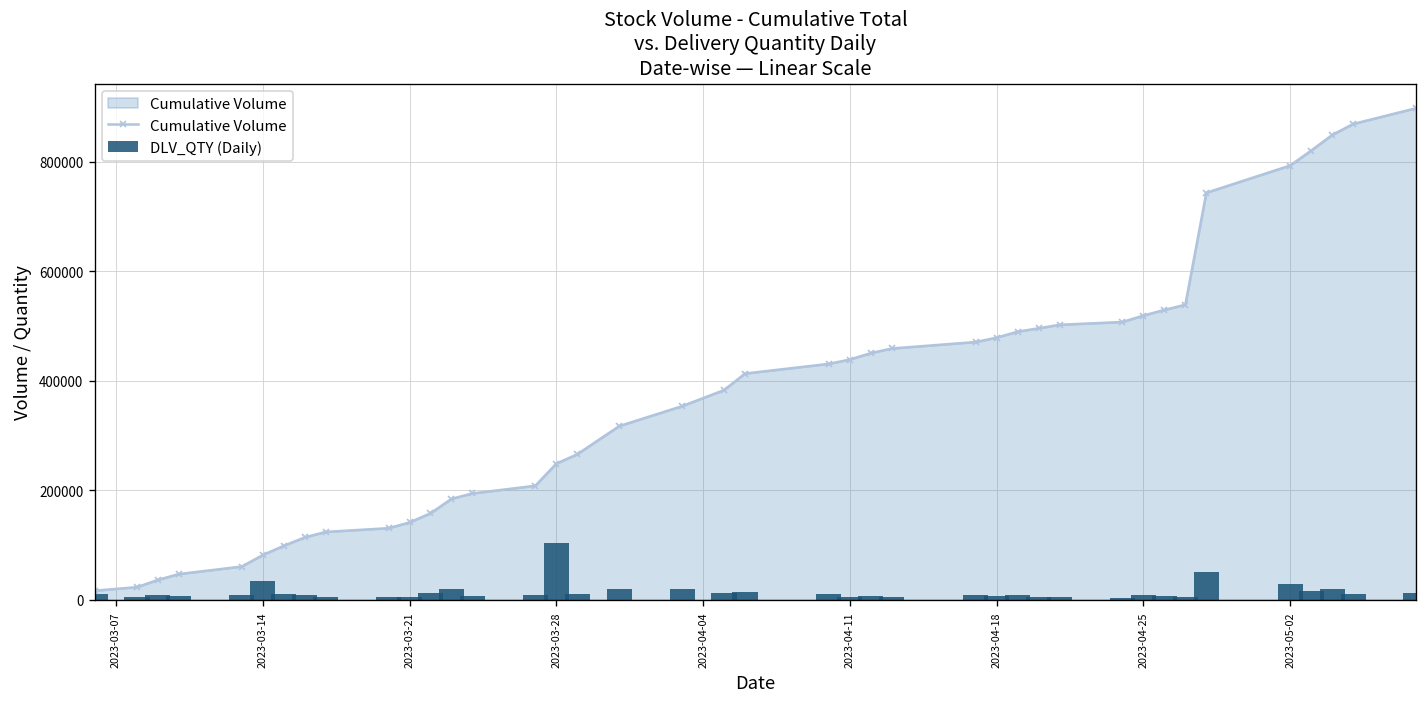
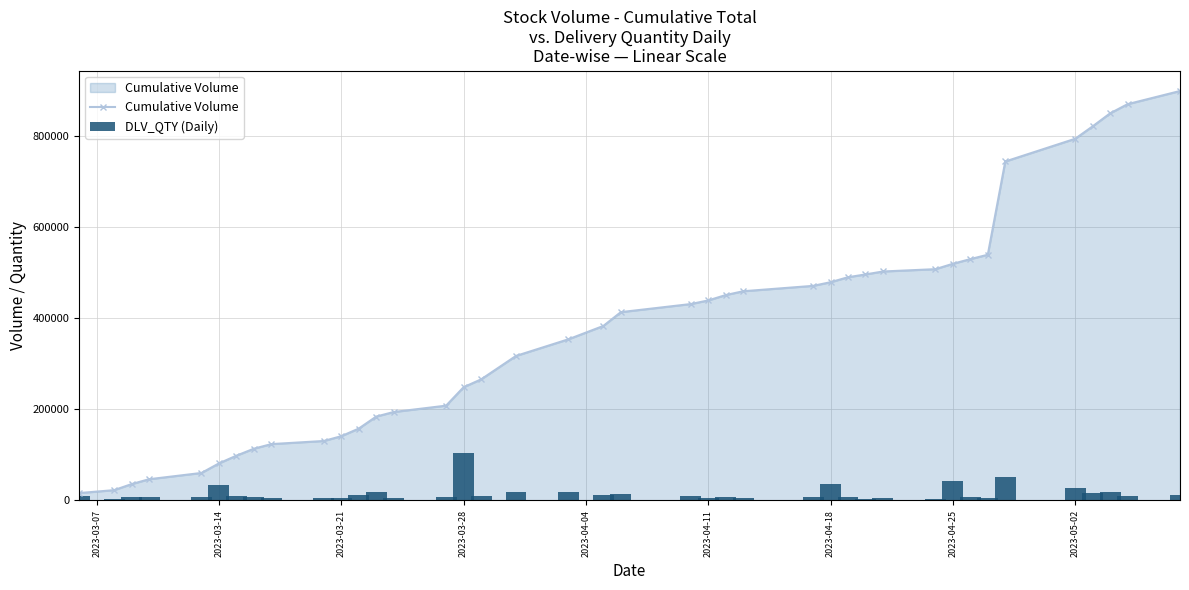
DLV_QTY (Daily), 2023-04-18: 10000 -> 40000
DLV_QTY (Daily), 2023-04-25: 10000 -> 40000
